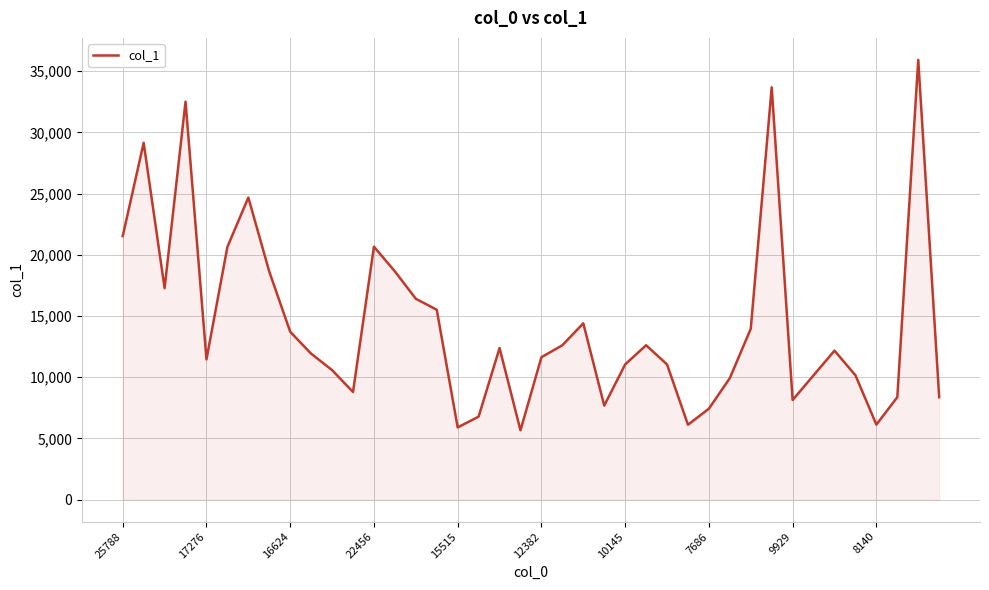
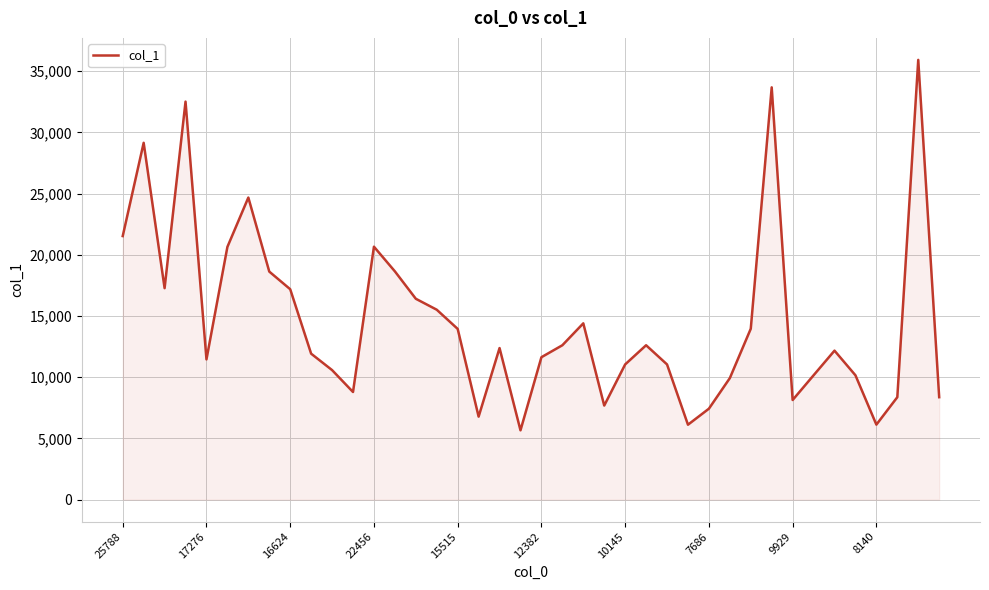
16624: 13,700 -> 17,200
15515: 5,900 -> 13,900
